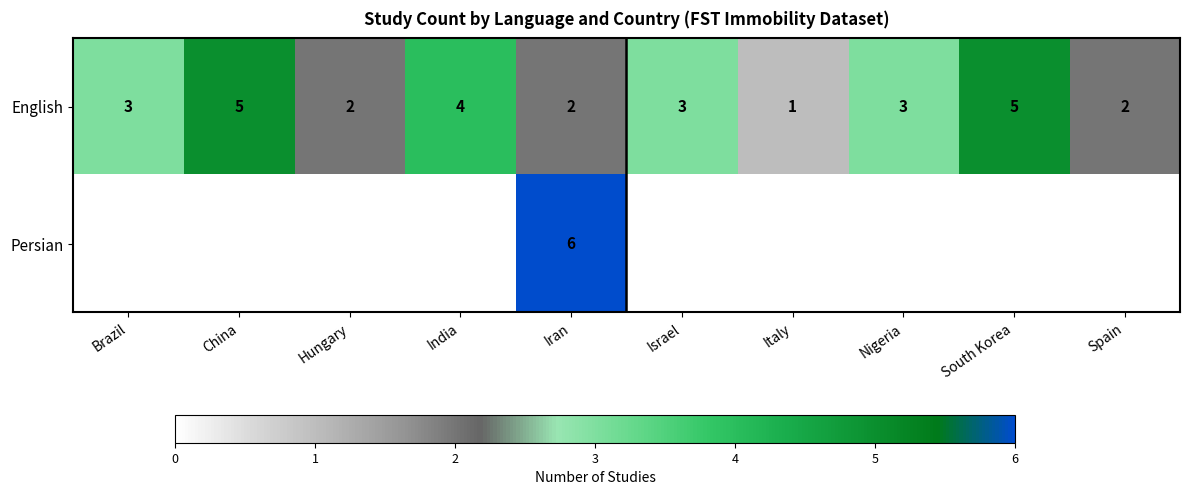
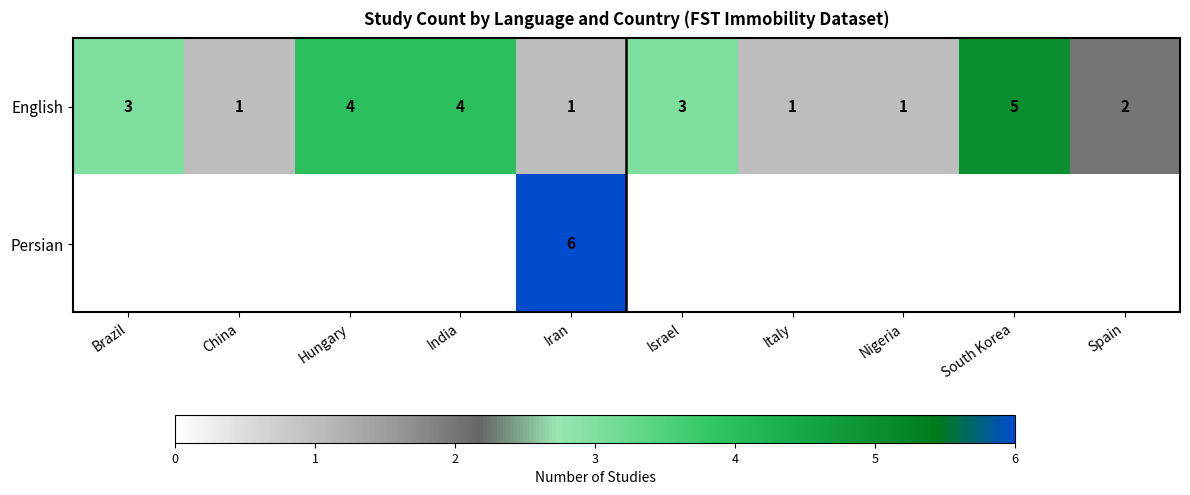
English, China: 5 -> 1
English, Hungary: 2 -> 4
English, Iran: 2 -> 1
English, Nigeria: 3 -> 1
